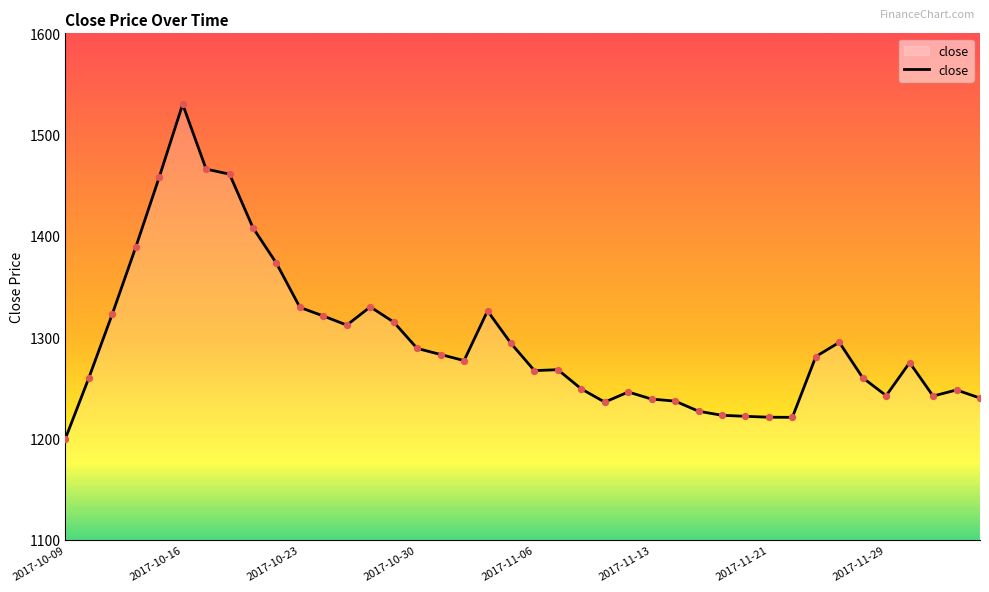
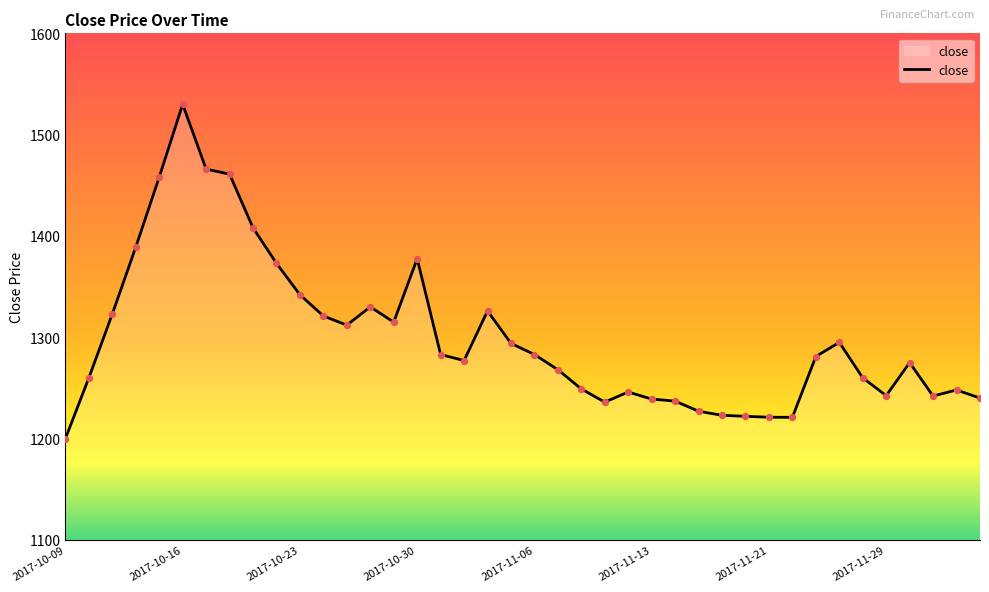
2017-10-23: 1330 -> 1342
2017-10-30: 1289 -> 1378
2017-11-06: 1267 -> 1283
